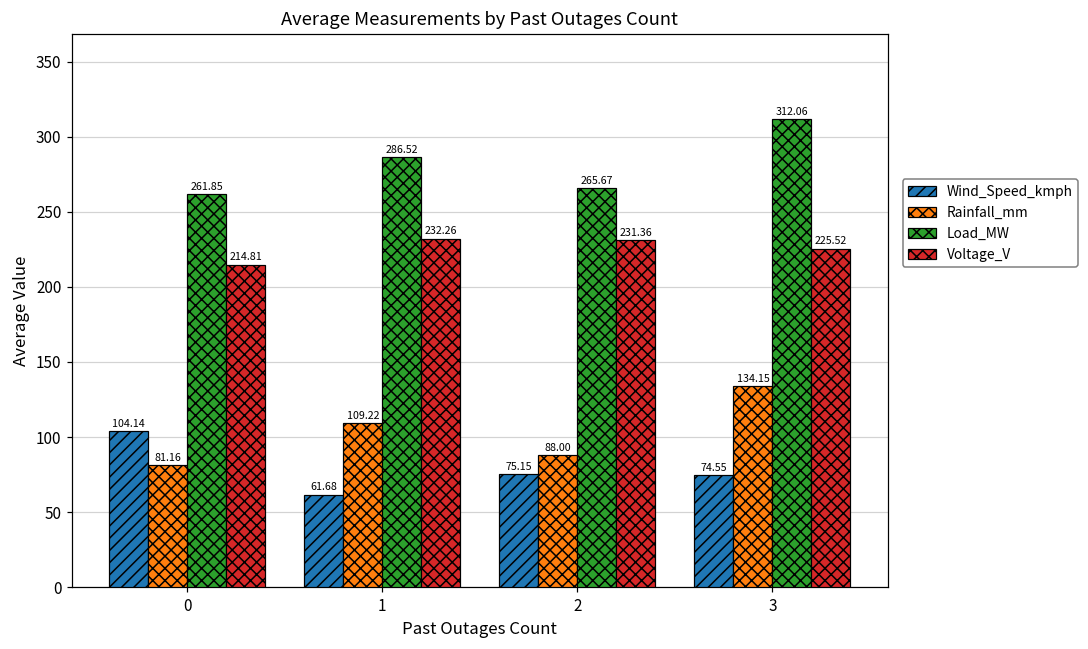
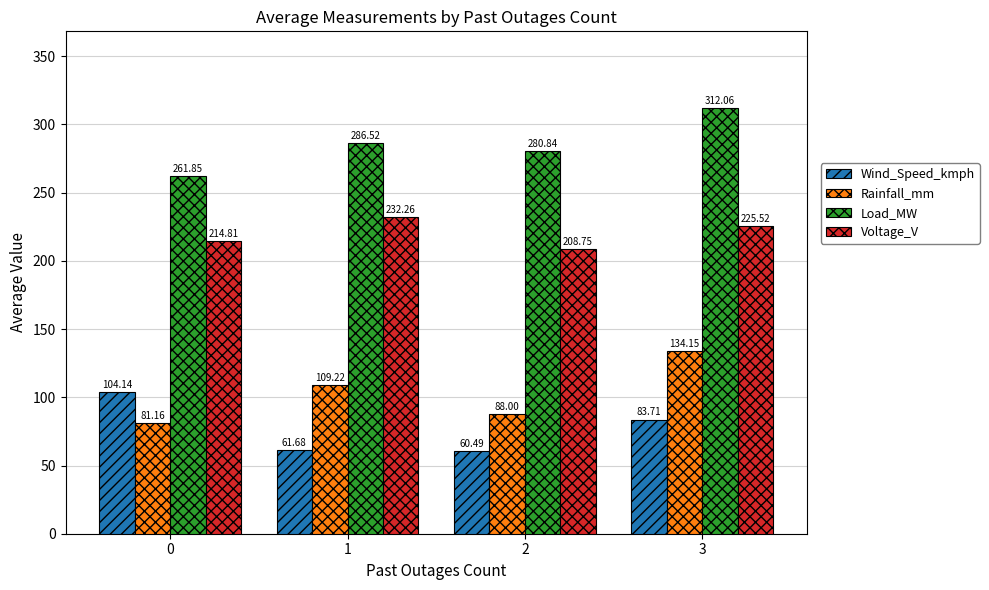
Wind_Speed_kmph, 2: 75.15 -> 60.49
Load_MW, 2: 265.67 -> 280.84
Voltage_V, 2: 231.36 -> 208.75
Wind_Speed_kmph, 3: 74.55 -> 83.71
